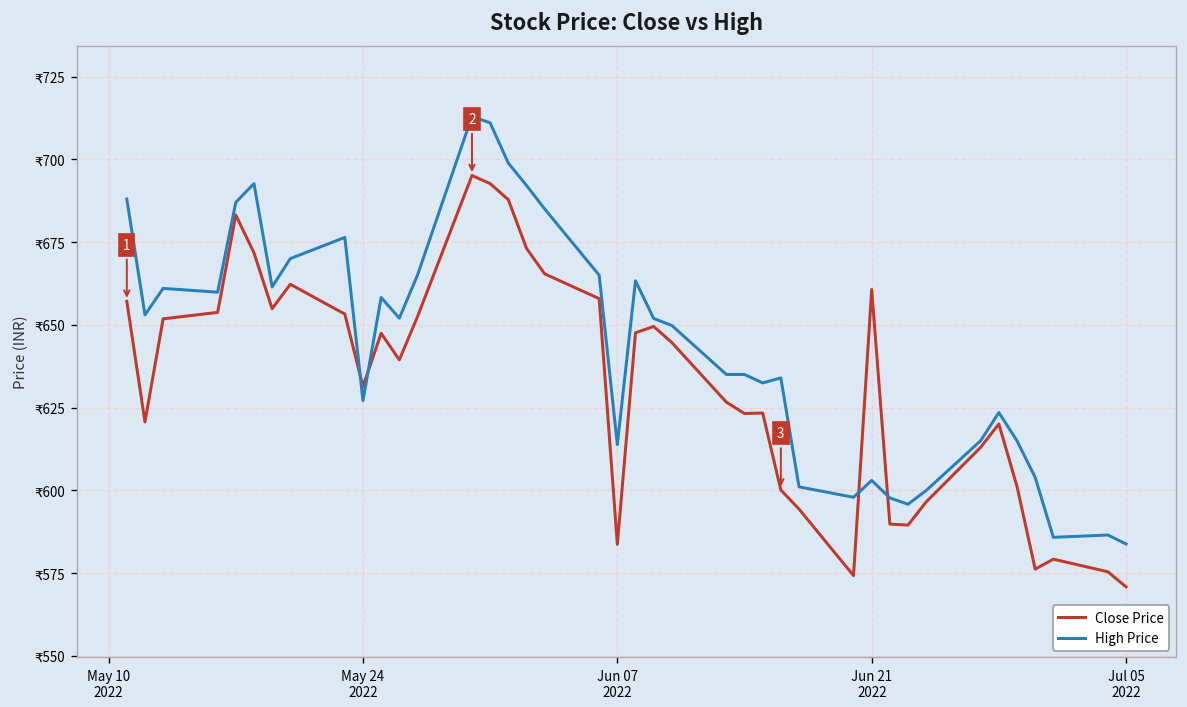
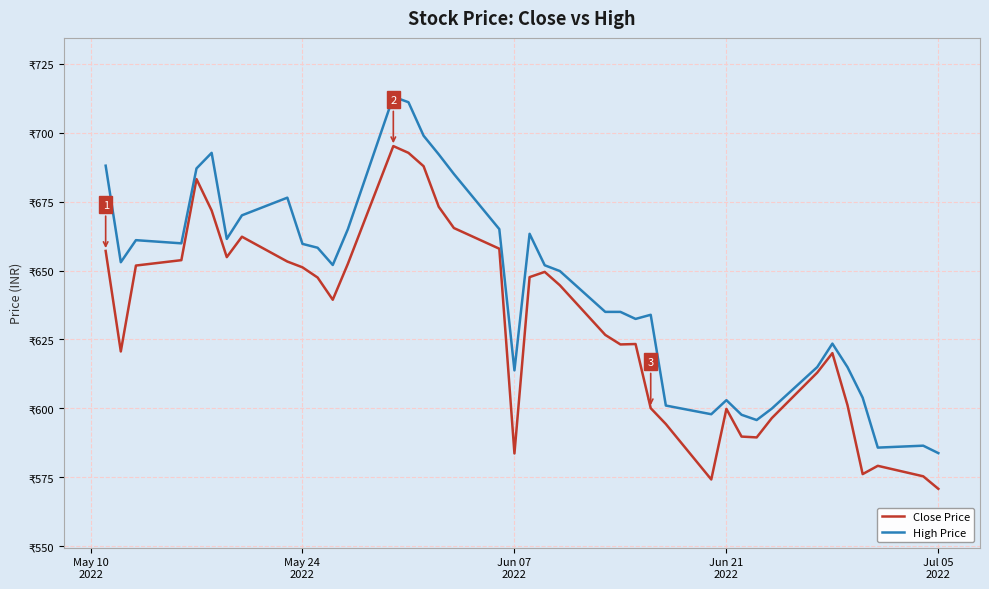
Close Price, May 24 2022: ₹631 -> ₹651
High Price, May 24 2022: ₹627 -> ₹660
Close Price, Jun 21 2022: ₹661 -> ₹600
